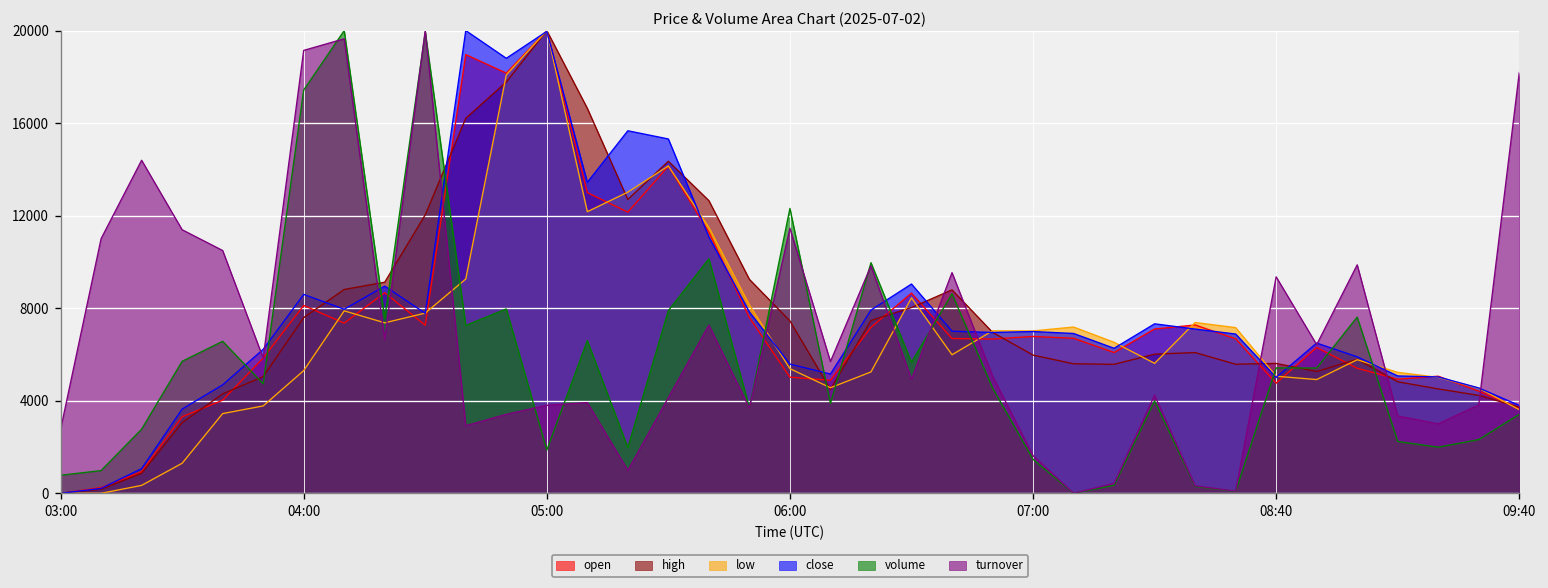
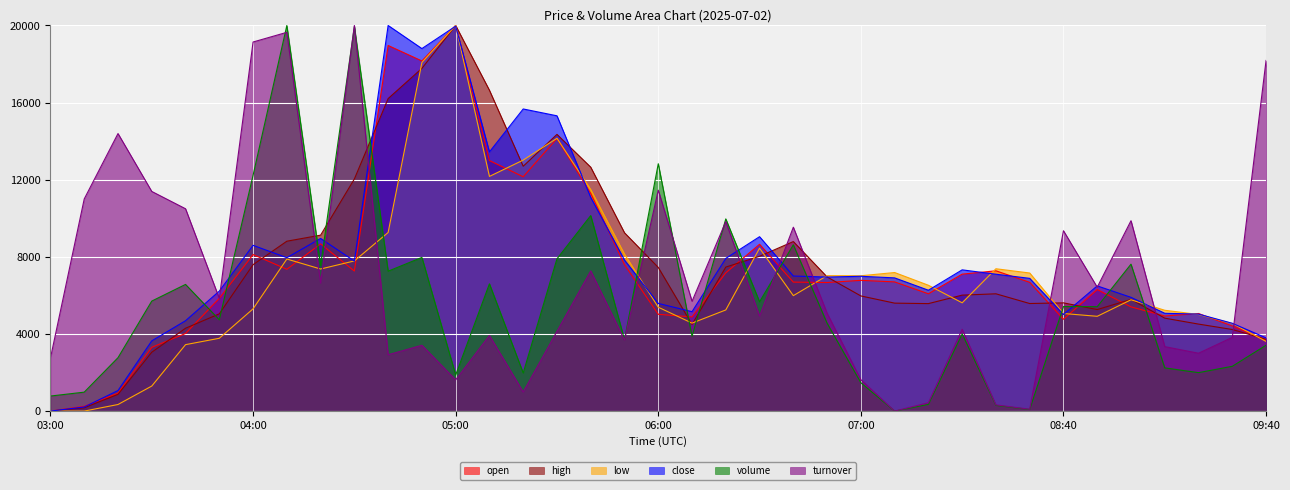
volume, 04:00: 17400 -> 12200
turnover, 05:00: 3800 -> 1600
volume, 06:00: 12300 -> 12800
